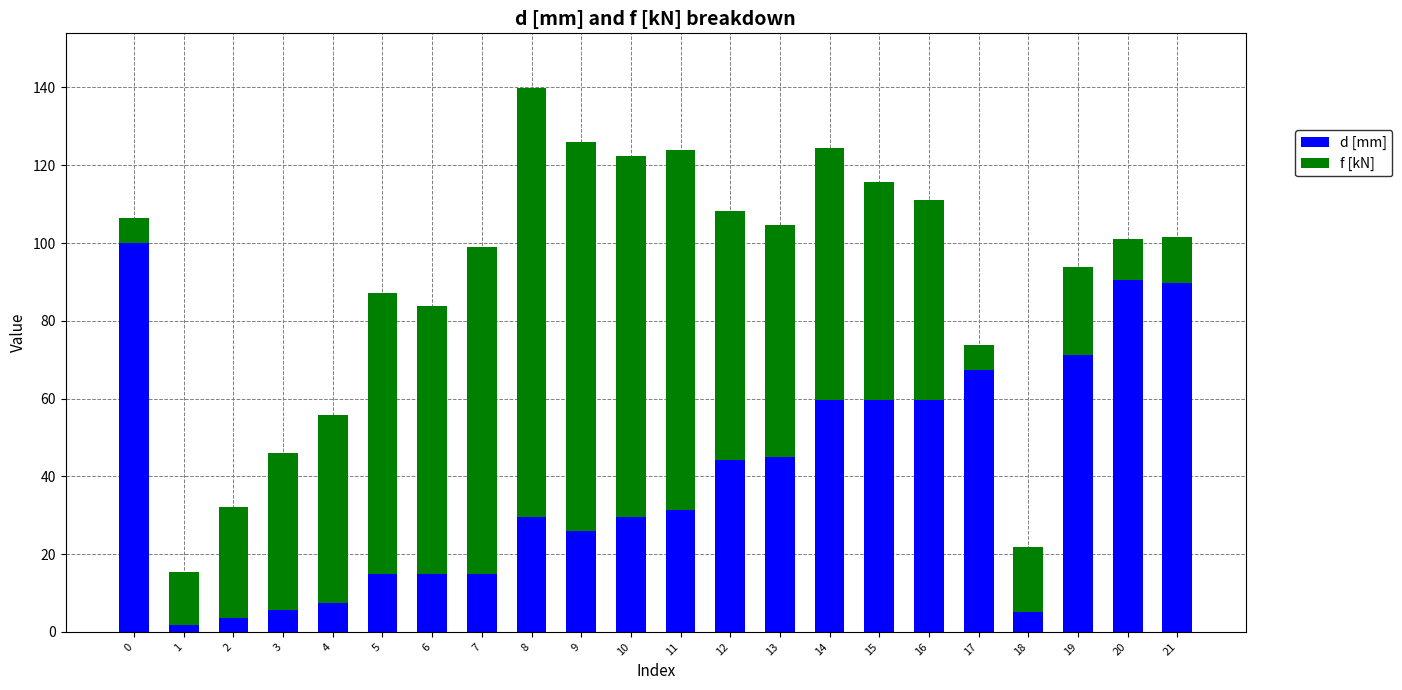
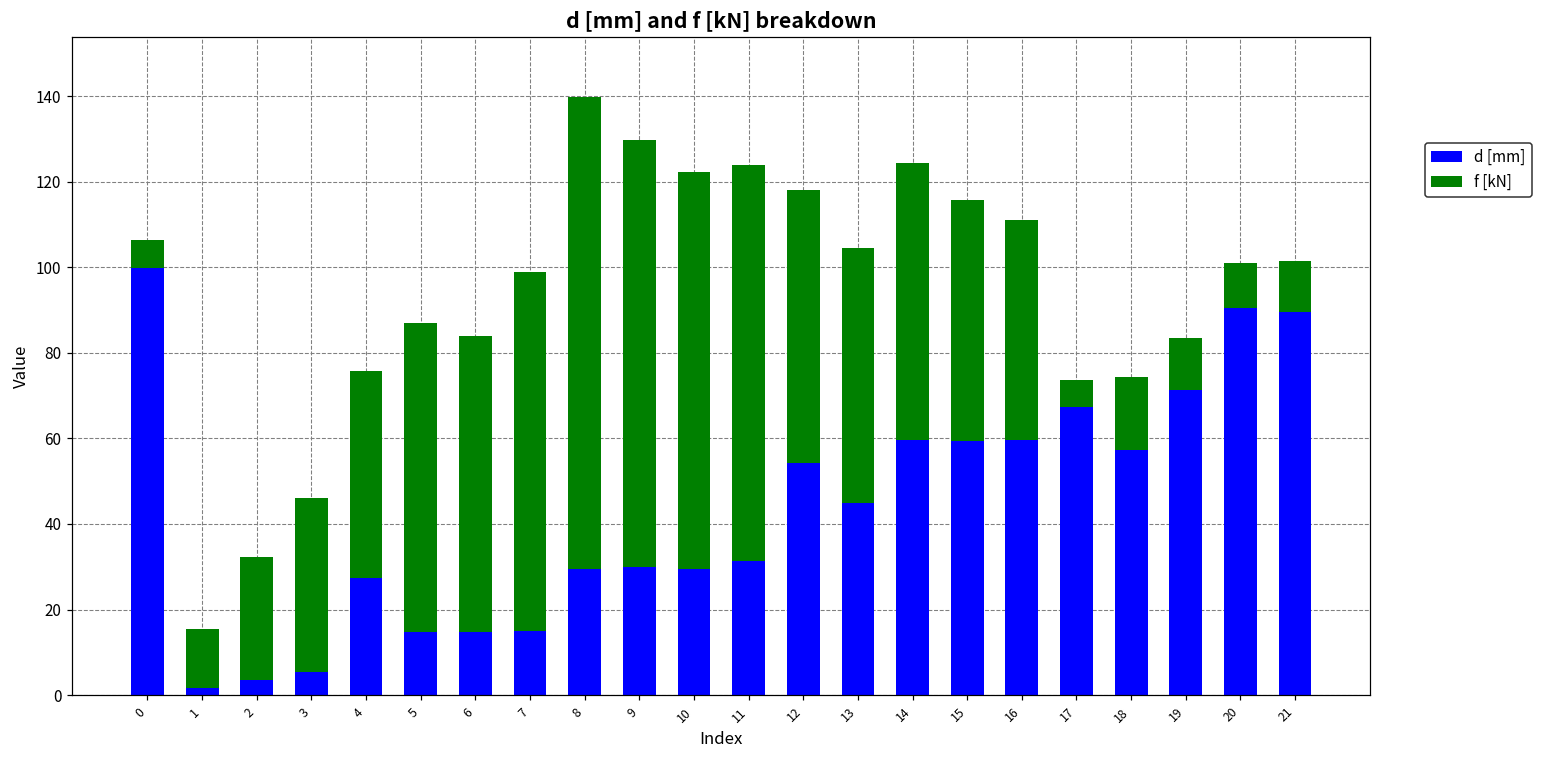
d [mm], 4: 7 -> 27
d [mm], 9: 26 -> 30
d [mm], 12: 44 -> 54
d [mm], 18: 5 -> 57
f [kN], 19: 23 -> 12
